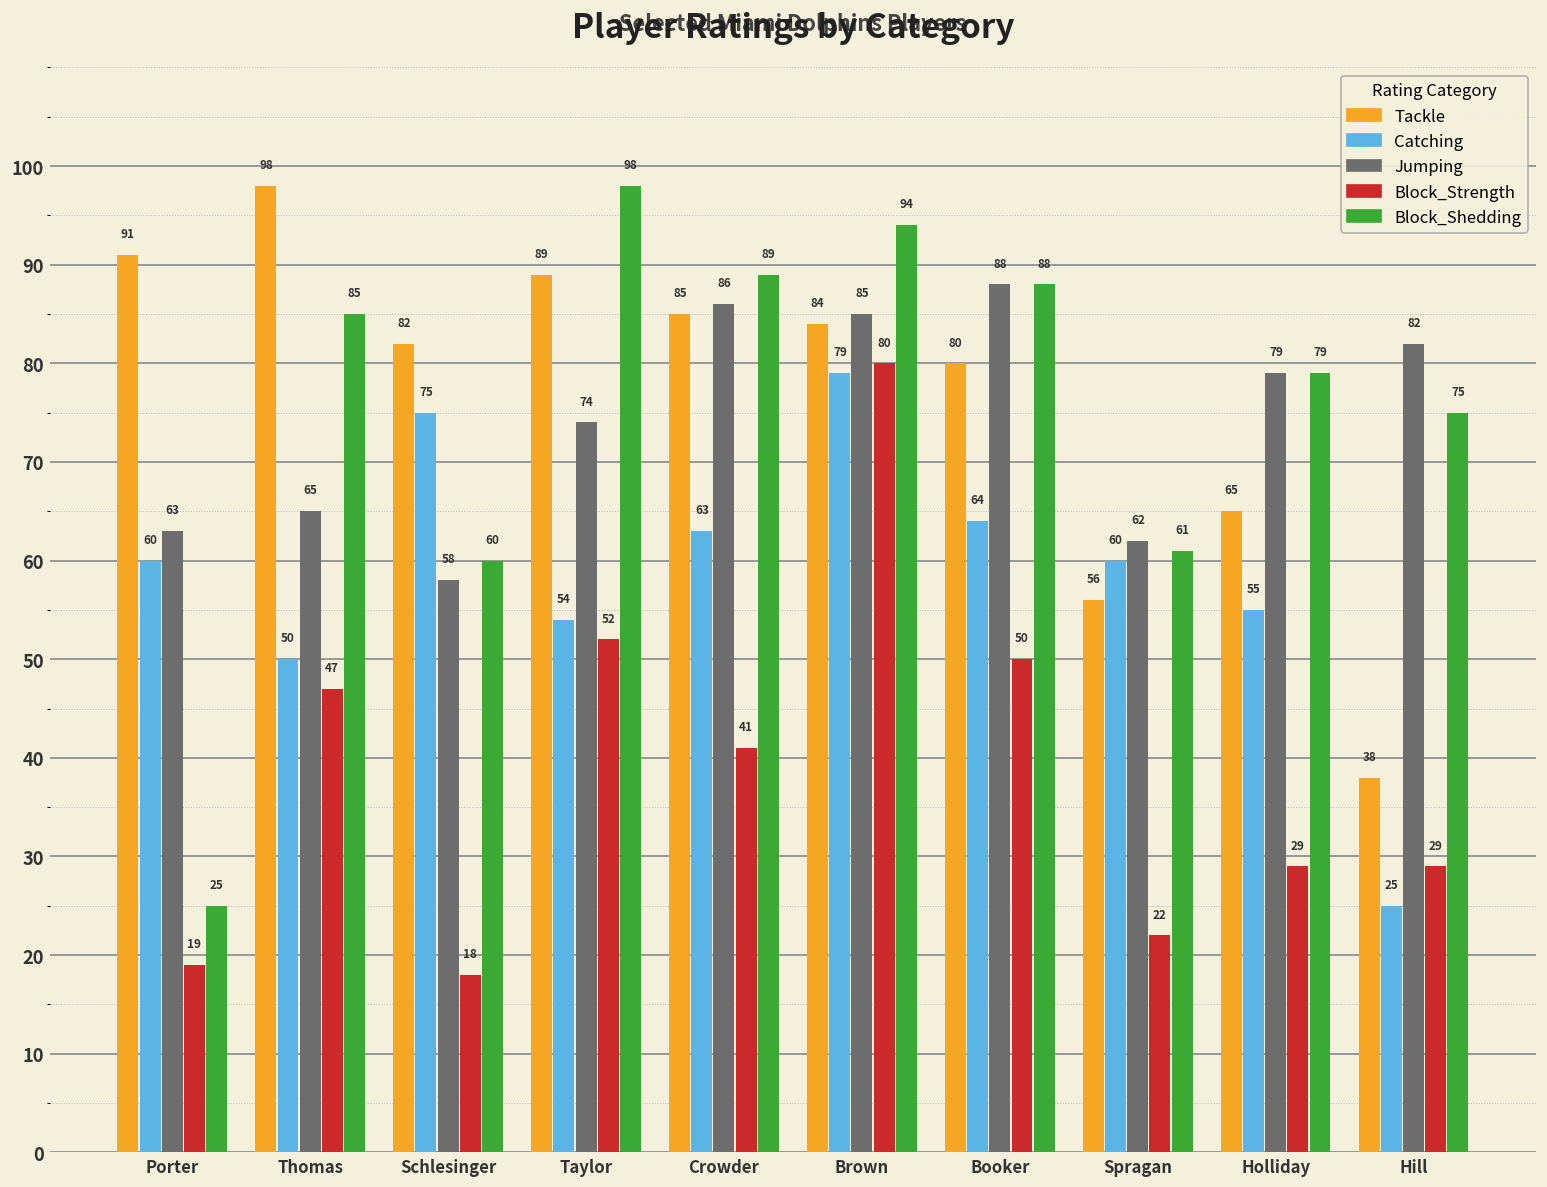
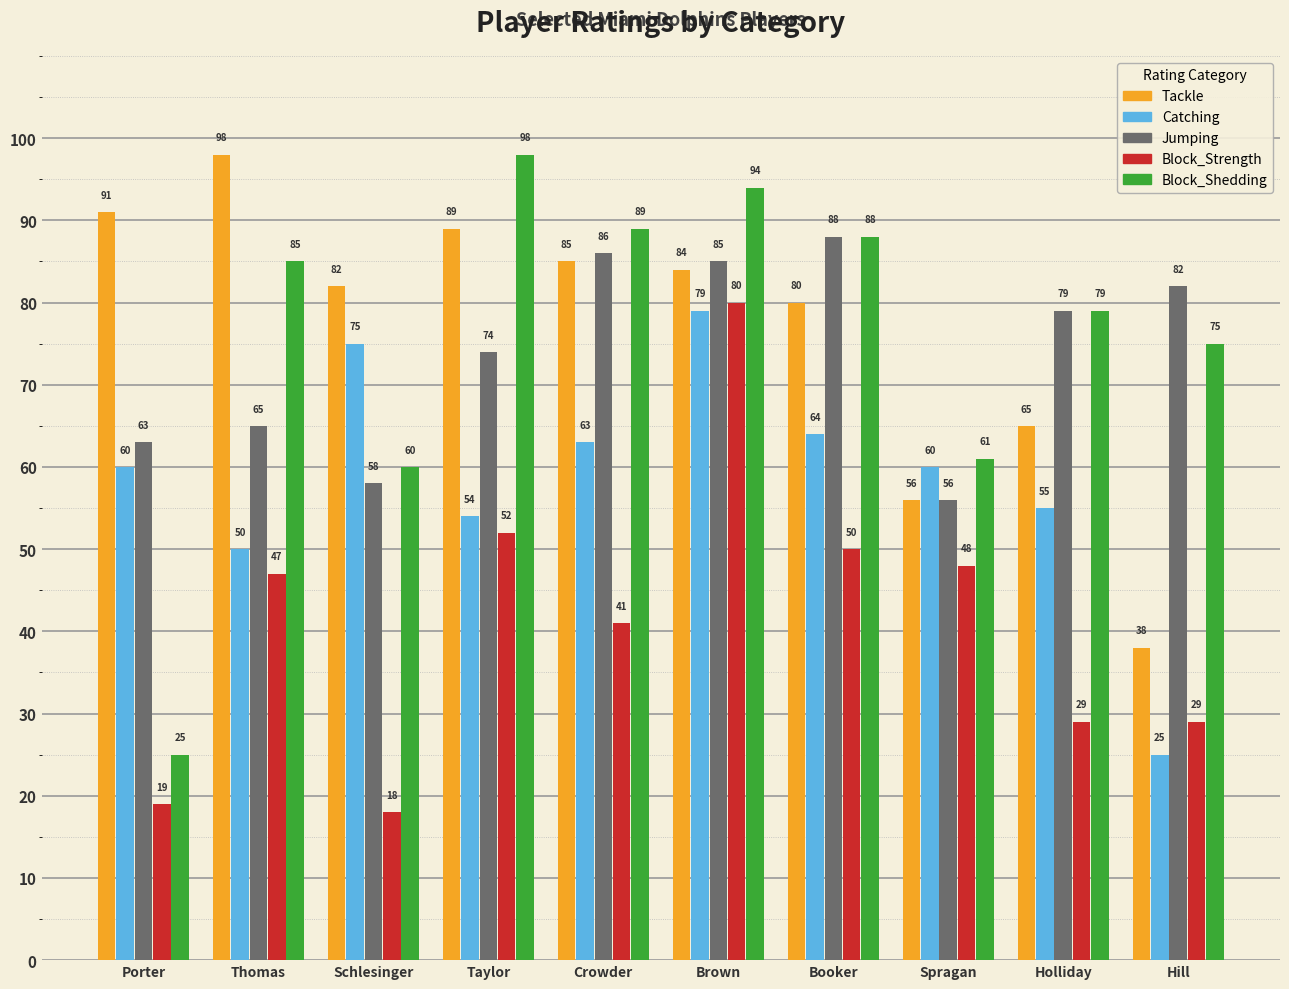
Jumping, Spragan: 62 -> 56
Block_Strength, Spragan: 22 -> 48
